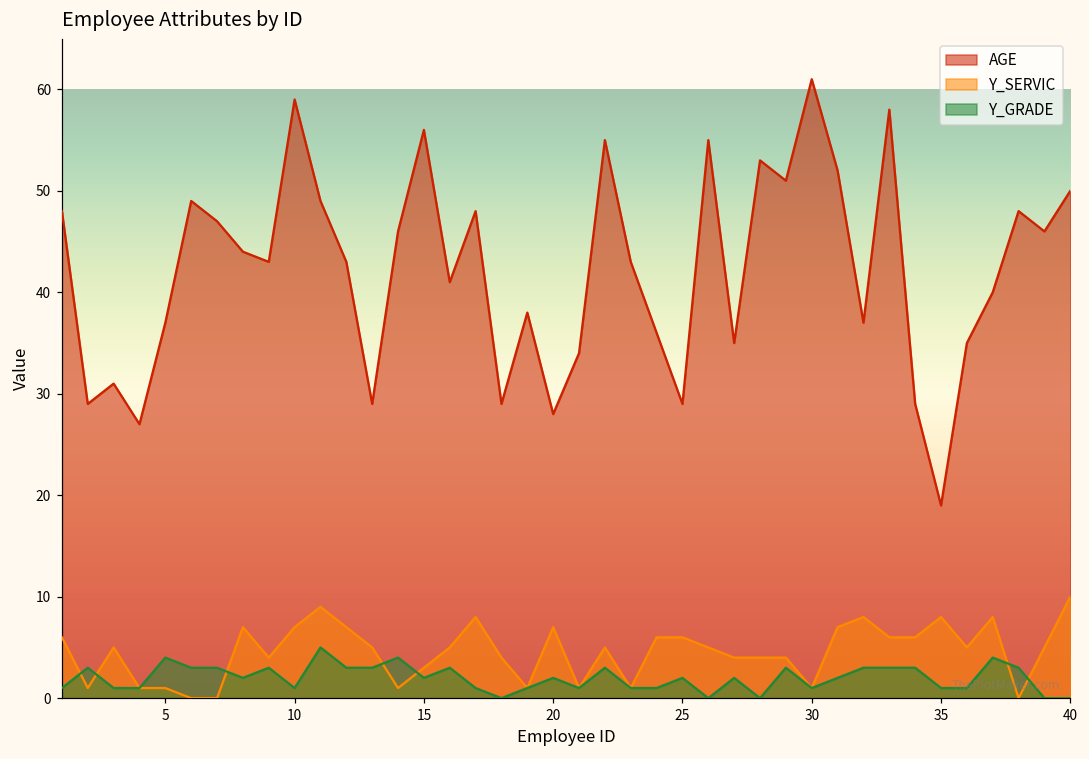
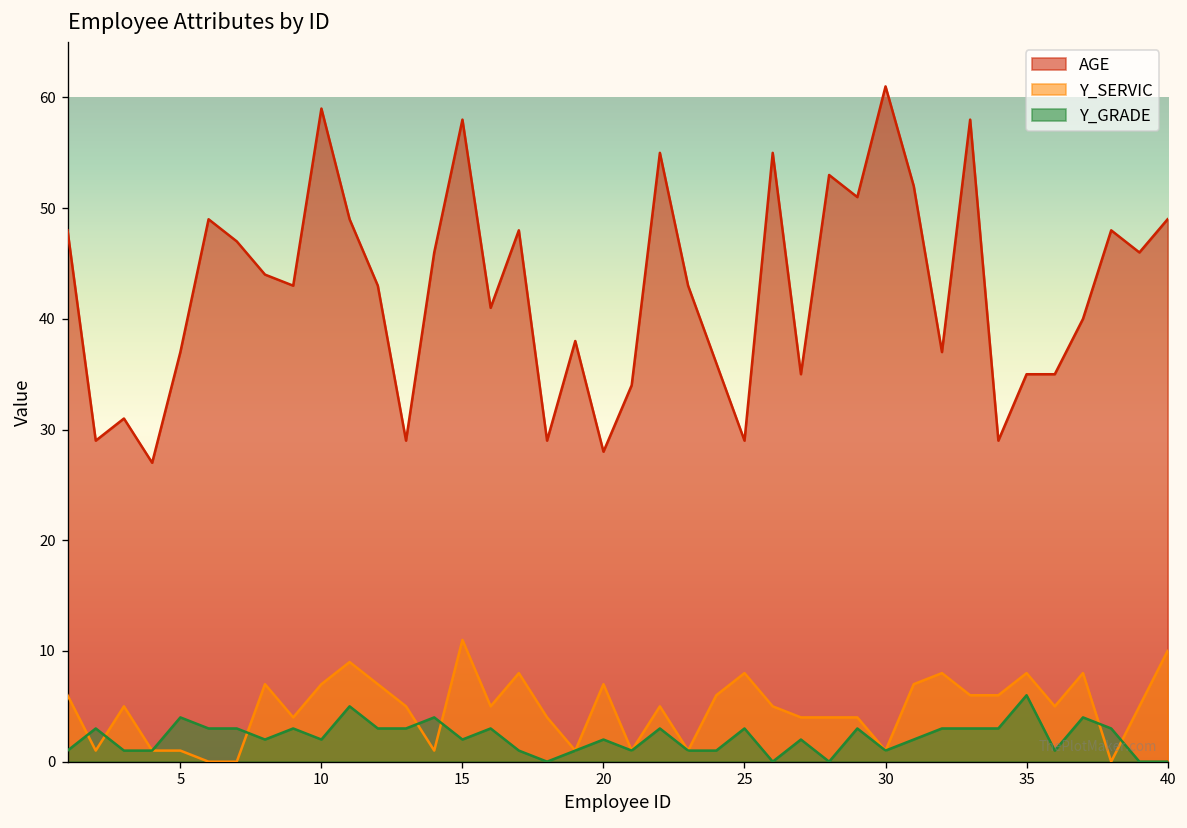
Y_GRADE, 10: 1 -> 2
AGE, 15: 56 -> 58
Y_SERVIC, 15: 3 -> 11
Y_SERVIC, 25: 6 -> 8
Y_GRADE, 25: 2 -> 3
AGE, 35: 19 -> 35
Y_GRADE, 35: 1 -> 6
AGE, 40: 50 -> 49
